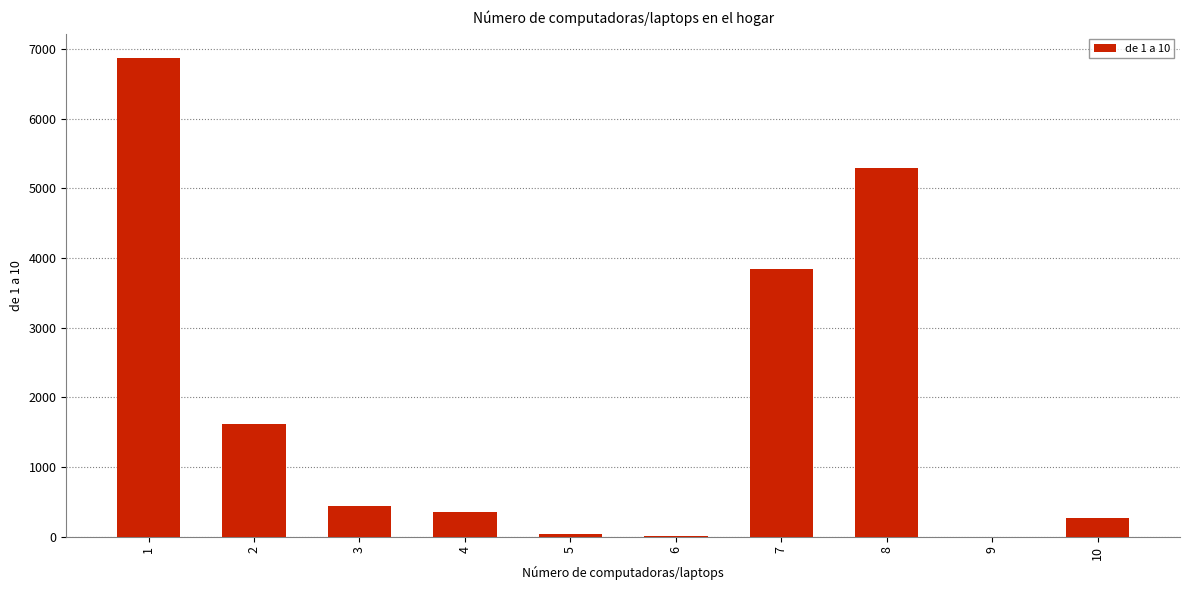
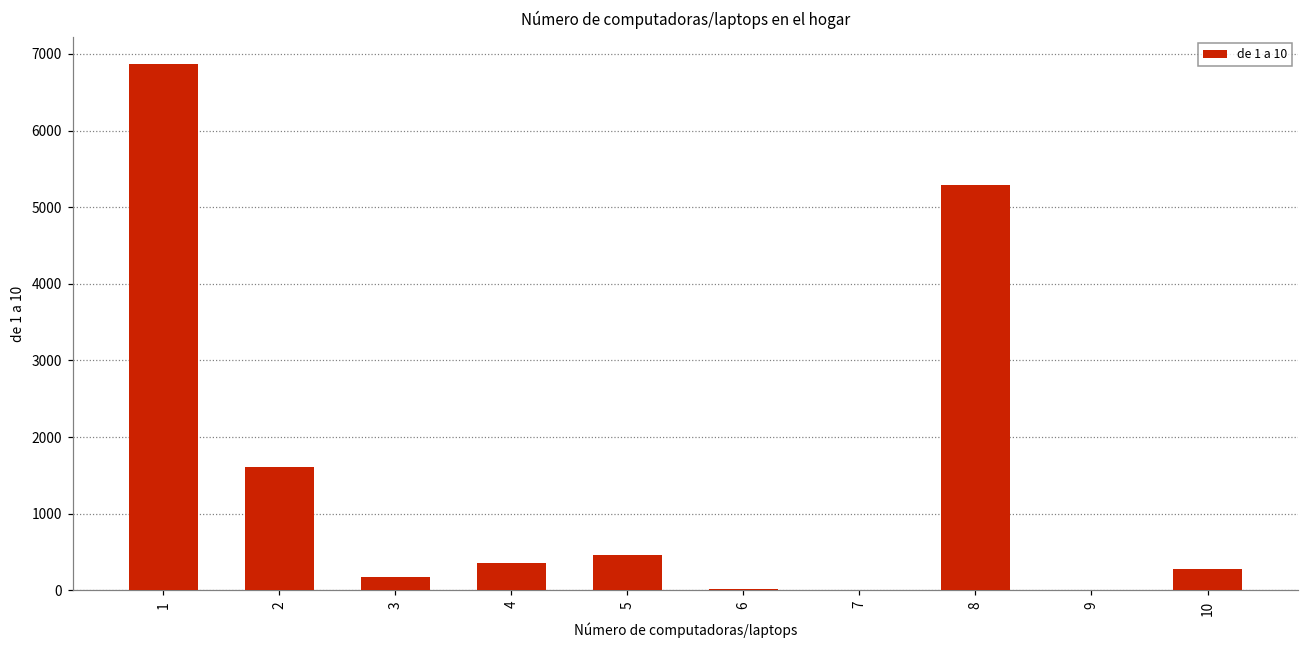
3: 400 -> 200
5: 0 -> 500
7: 3800 -> 0
